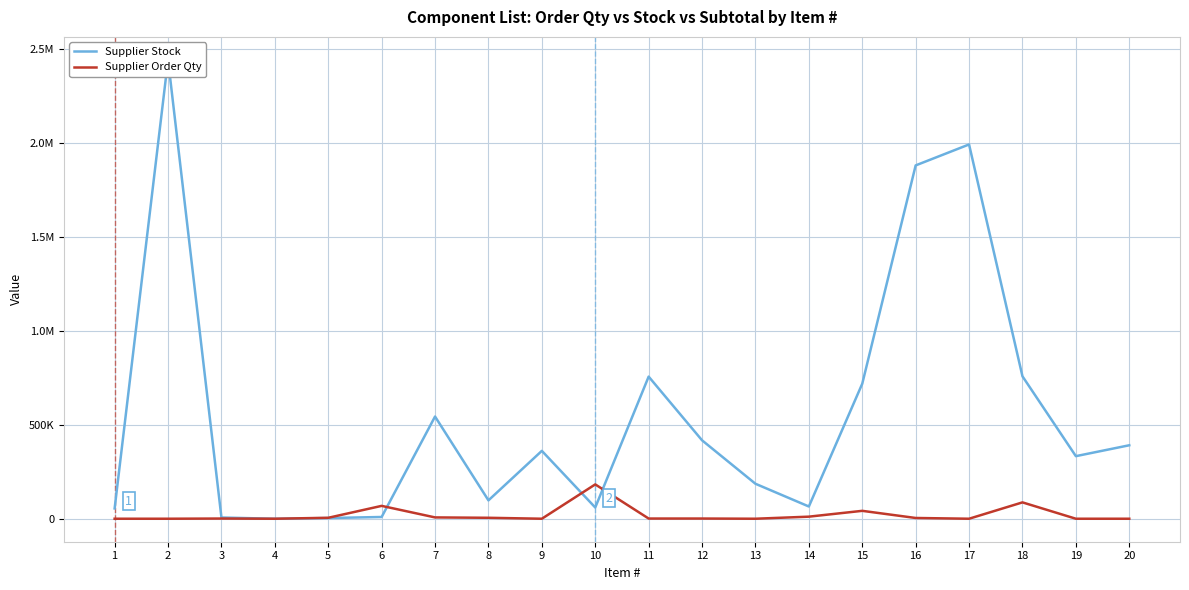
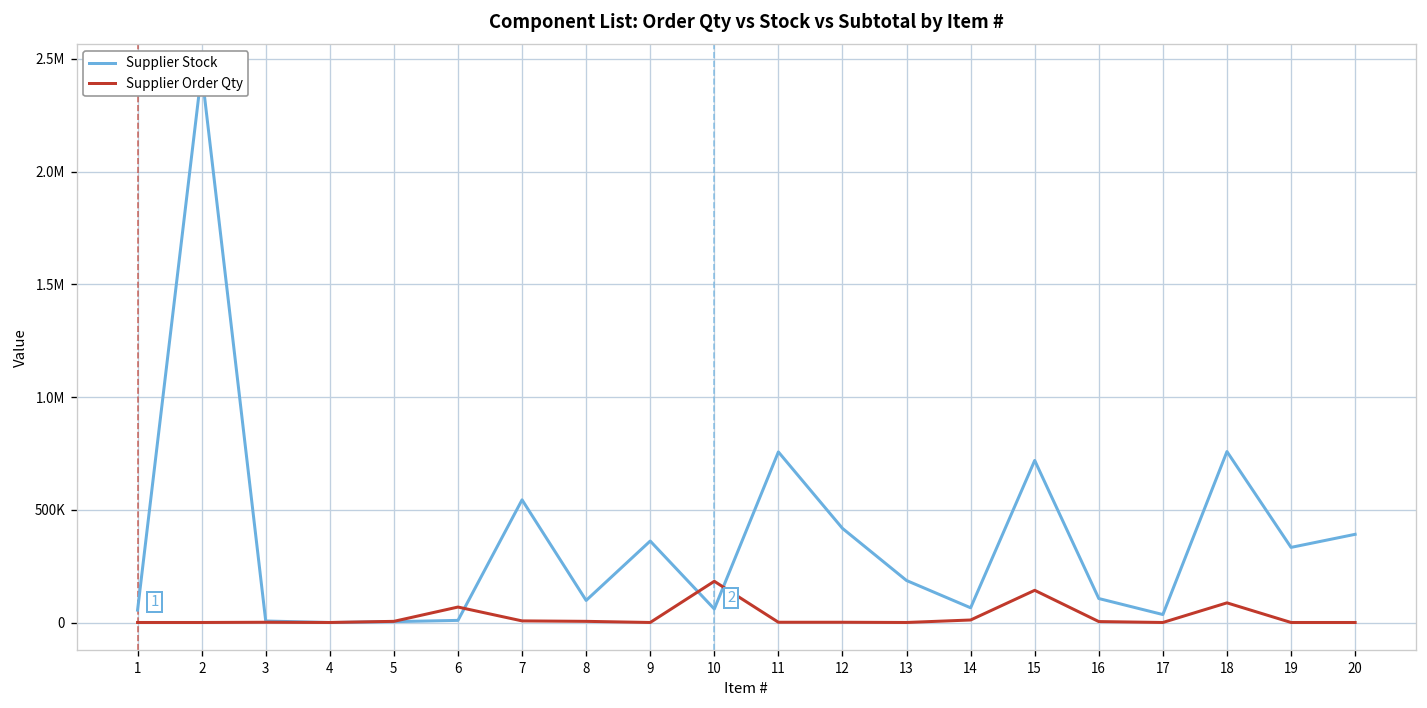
Supplier Order Qty, 15: 40000 -> 140000
Supplier Stock, 16: 1880000 -> 110000
Supplier Stock, 17: 1990000 -> 40000
